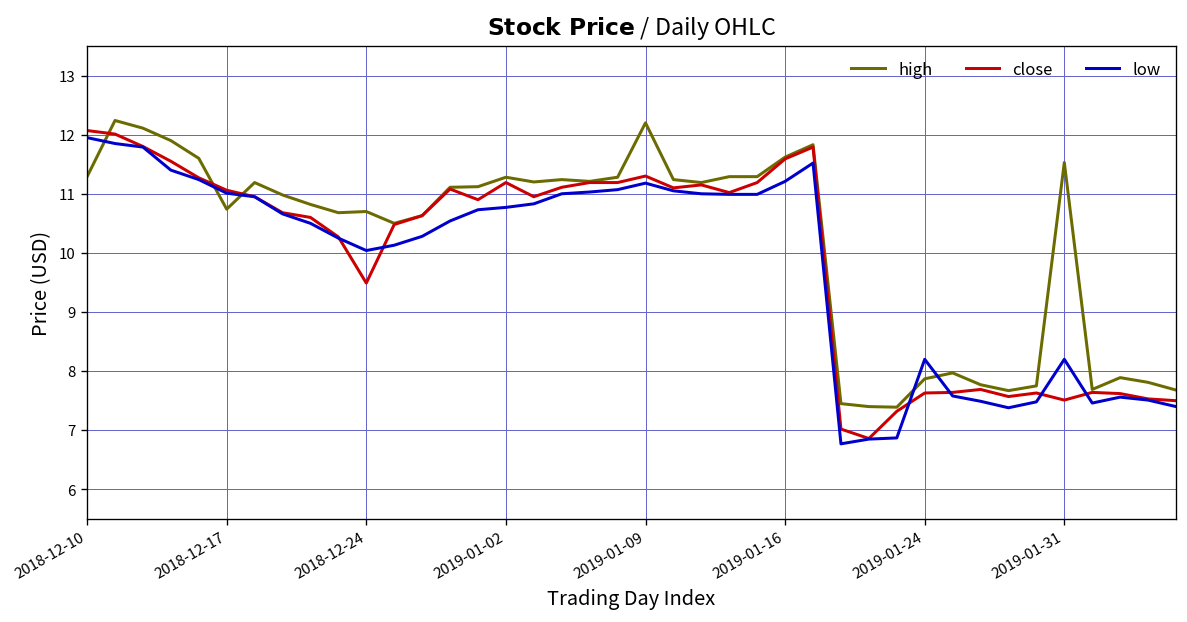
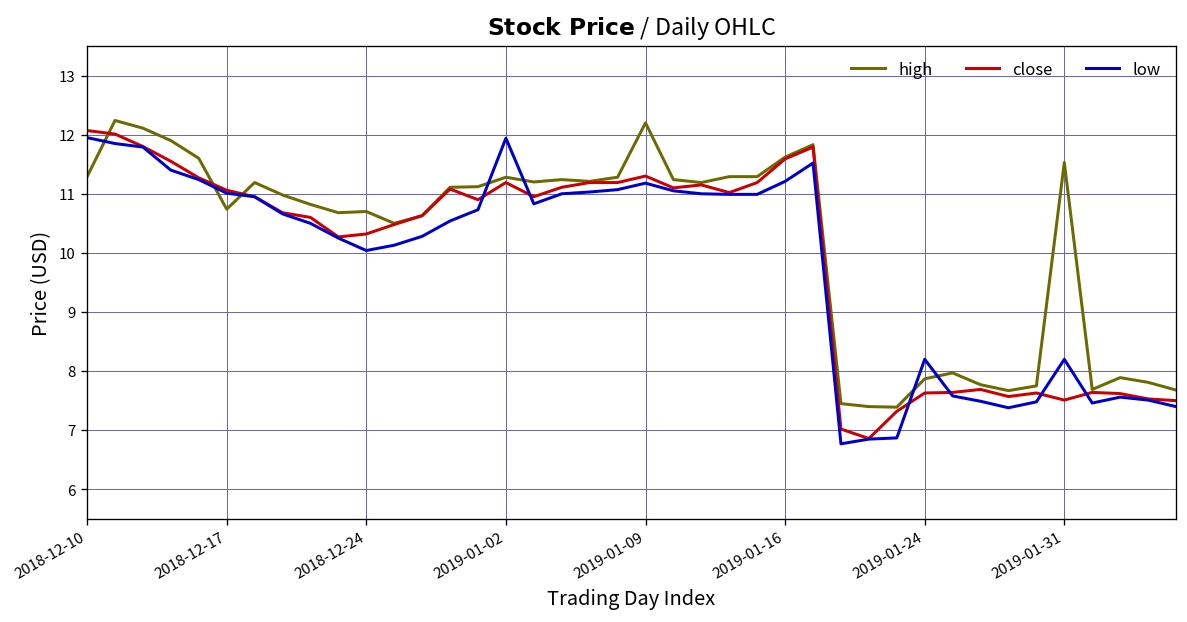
close, 2018-12-24: 9.5 -> 10.3
low, 2019-01-02: 10.8 -> 11.9
